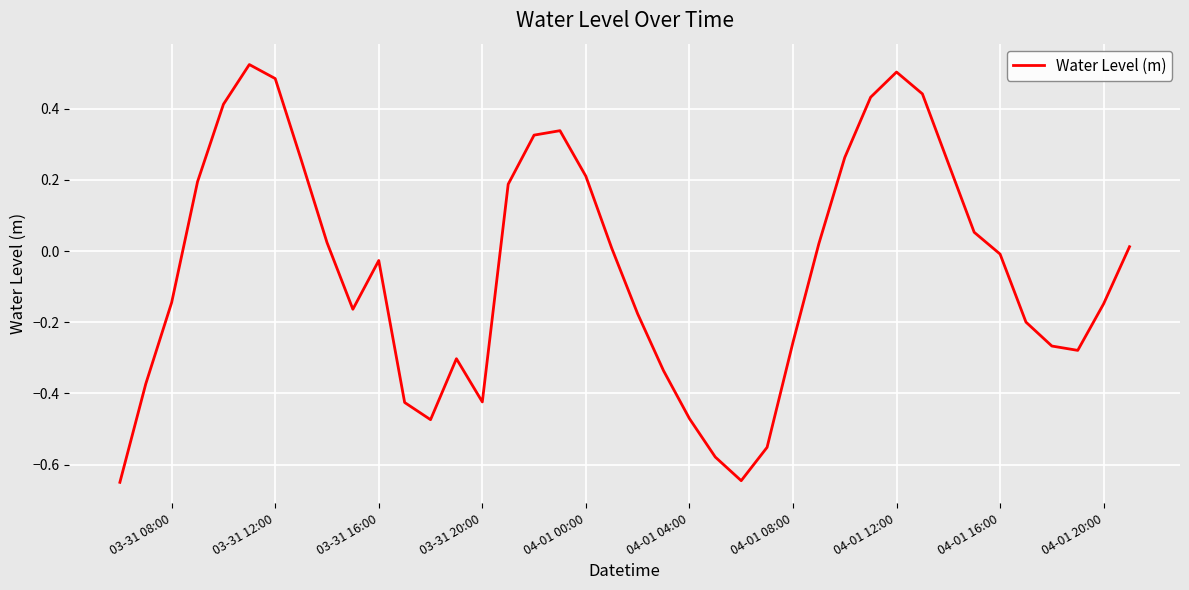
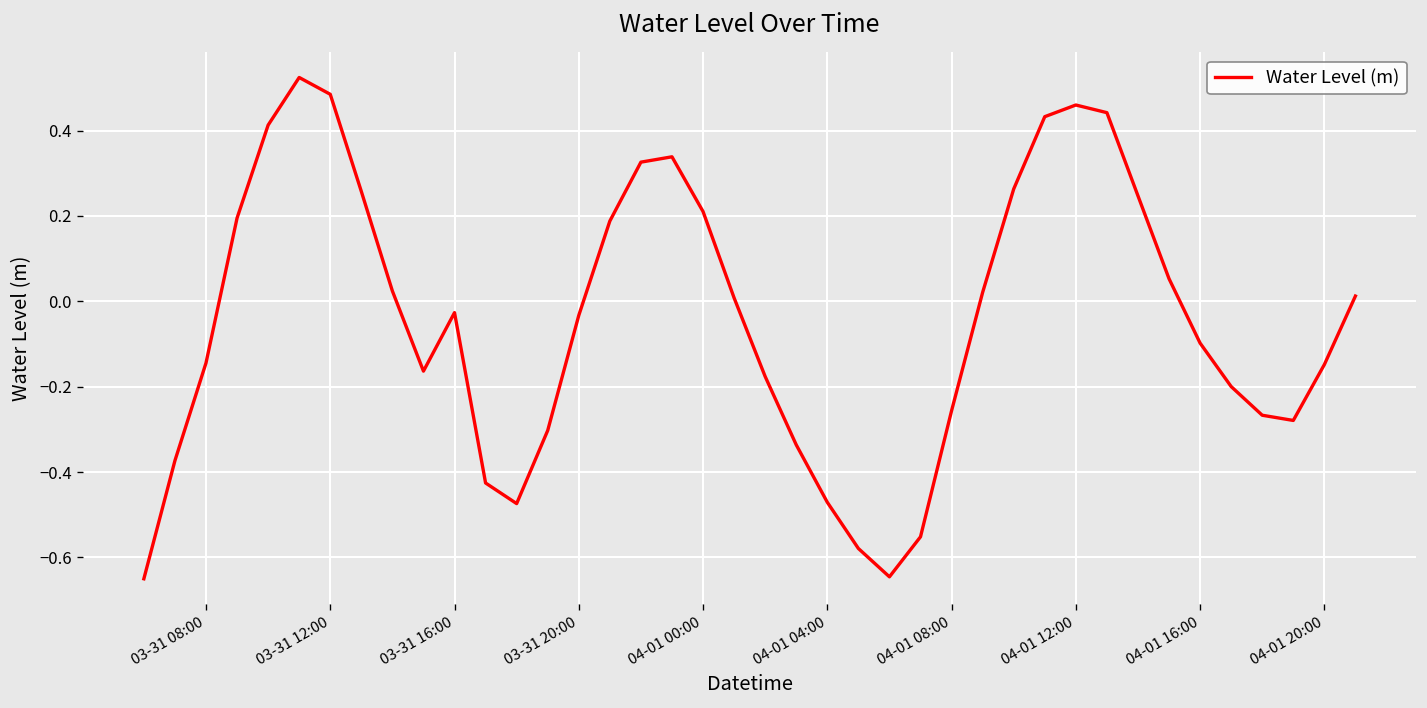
03-31 20:00: -0.42 -> -0.03
04-01 12:00: 0.50 -> 0.46
04-01 16:00: -0.01 -> -0.10
